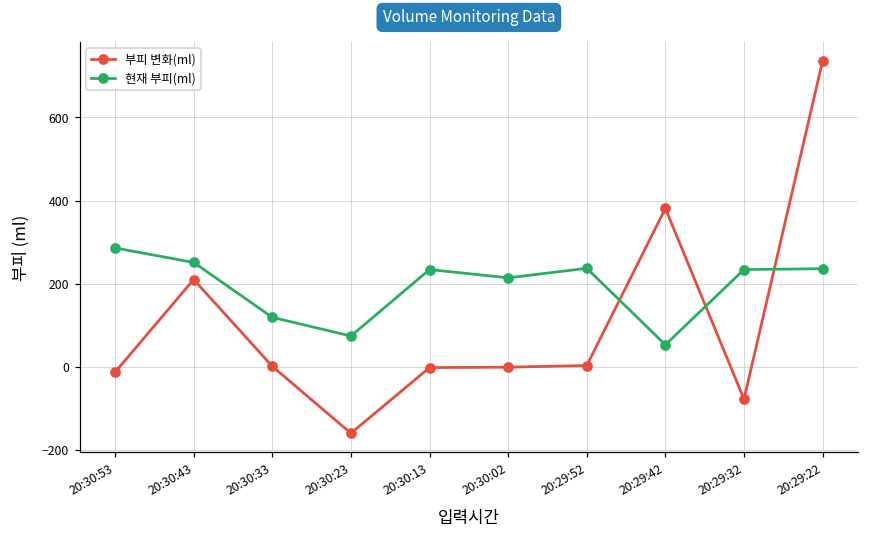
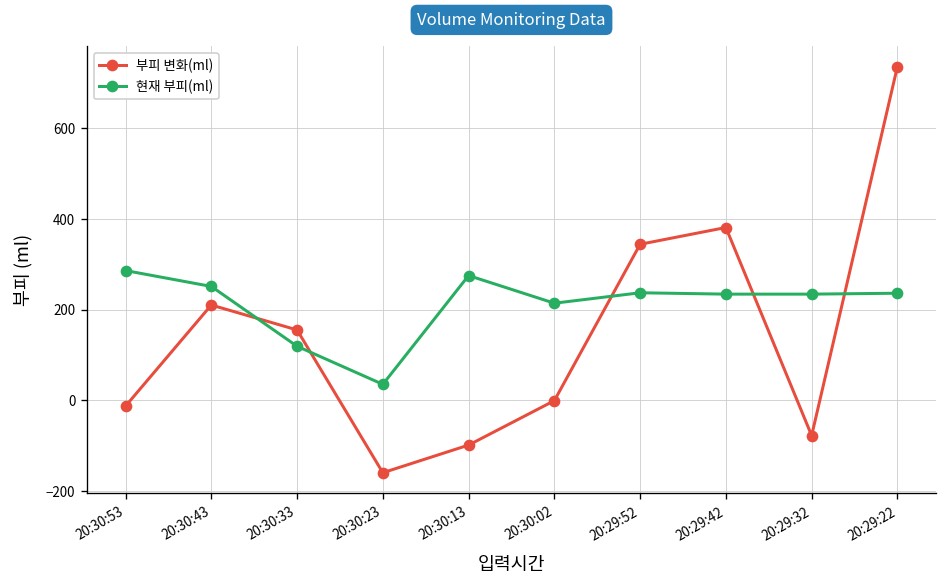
부피 변화(ml), 20:30:33: 0 -> 160
현재 부피(ml), 20:30:23: 70 -> 40
부피 변화(ml), 20:30:13: 0 -> -100
현재 부피(ml), 20:30:13: 230 -> 280
부피 변화(ml), 20:29:52: 0 -> 340
현재 부피(ml), 20:29:42: 50 -> 230
